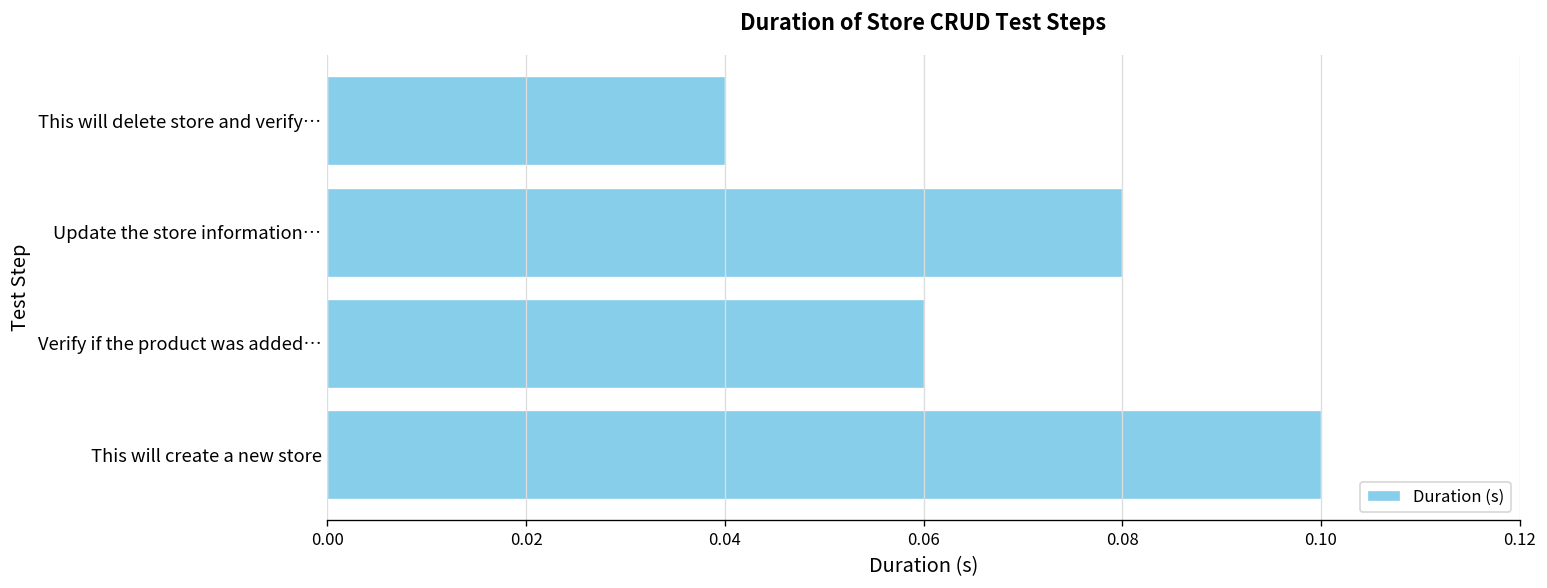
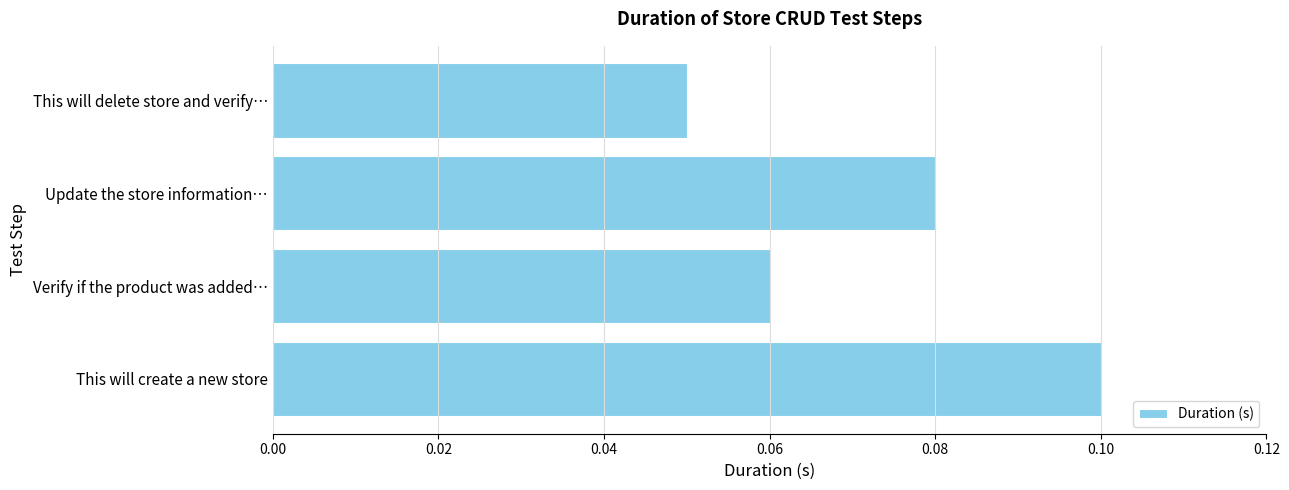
This will delete store and verify…: 0.04 -> 0.05
